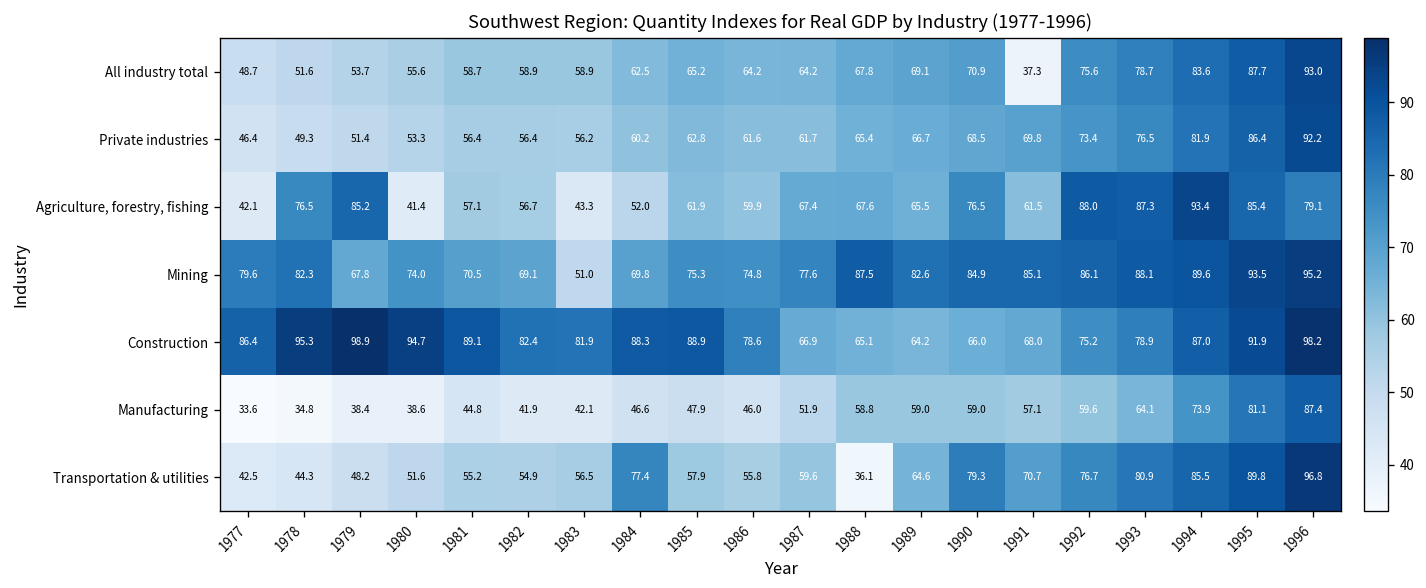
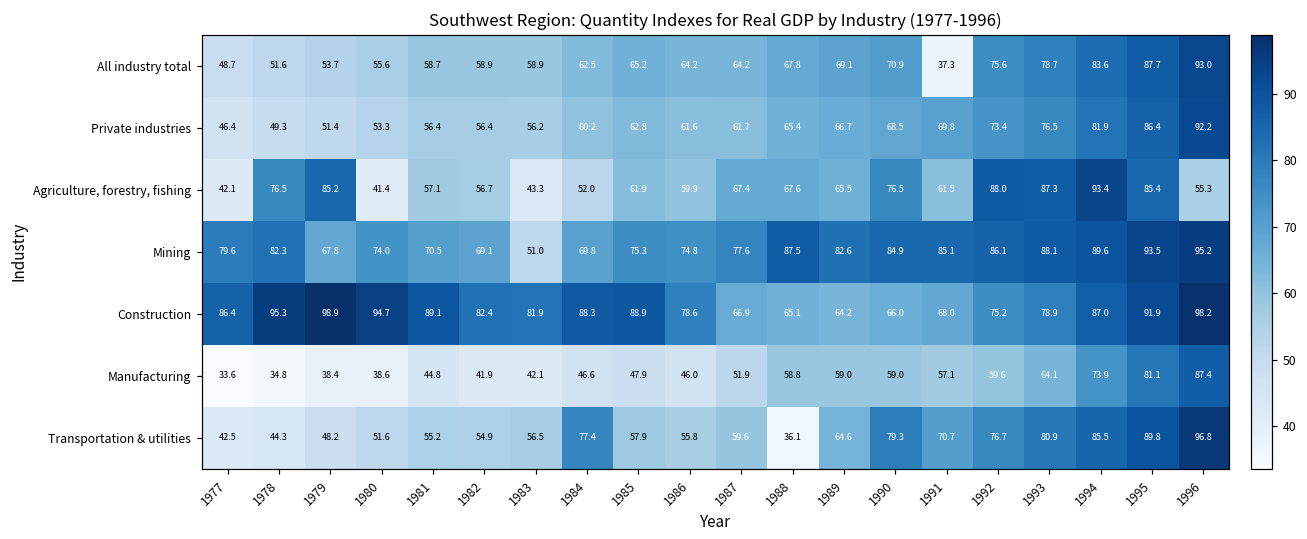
Agriculture, forestry, fishing, 1996: 79.1 -> 55.3
